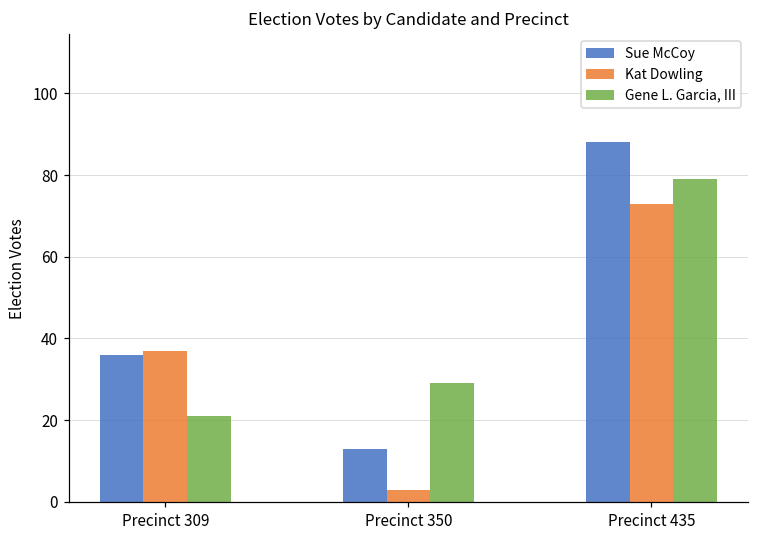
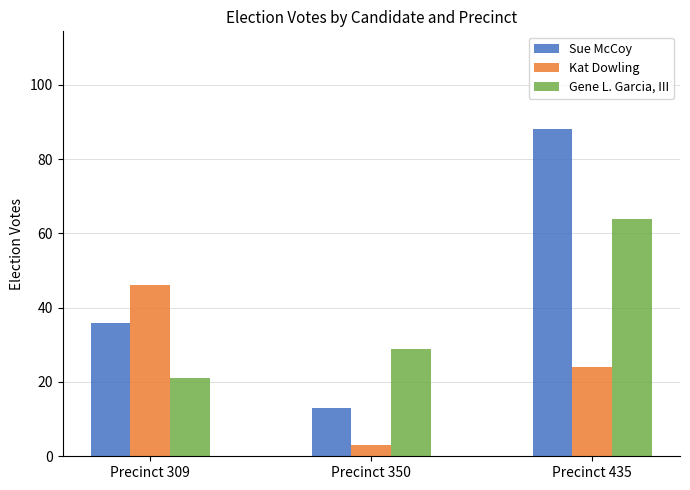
Kat Dowling, Precinct 309: 37 -> 46
Kat Dowling, Precinct 435: 73 -> 24
Gene L. Garcia, III, Precinct 435: 79 -> 64
